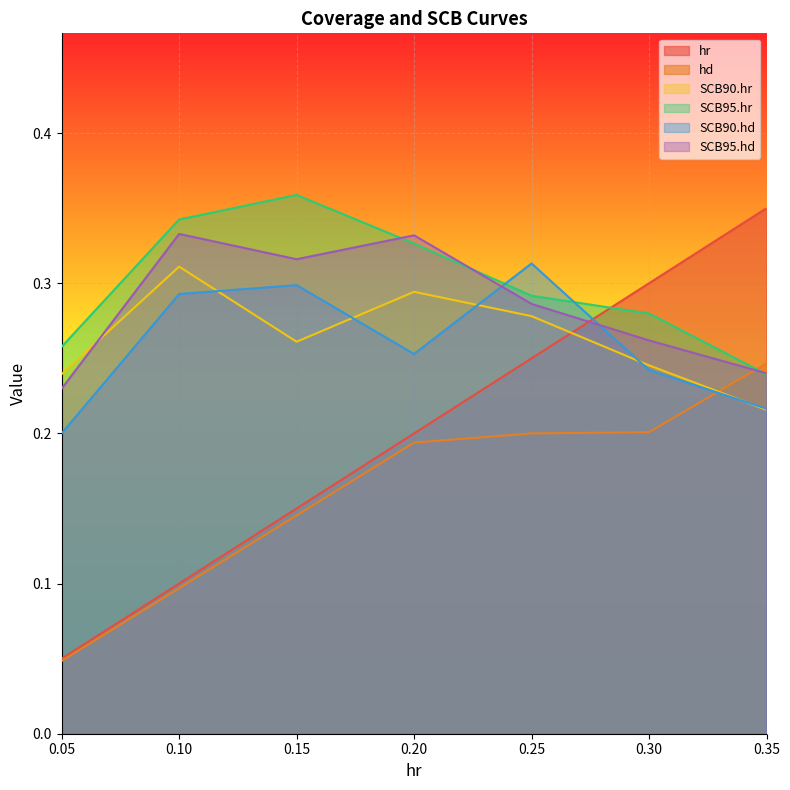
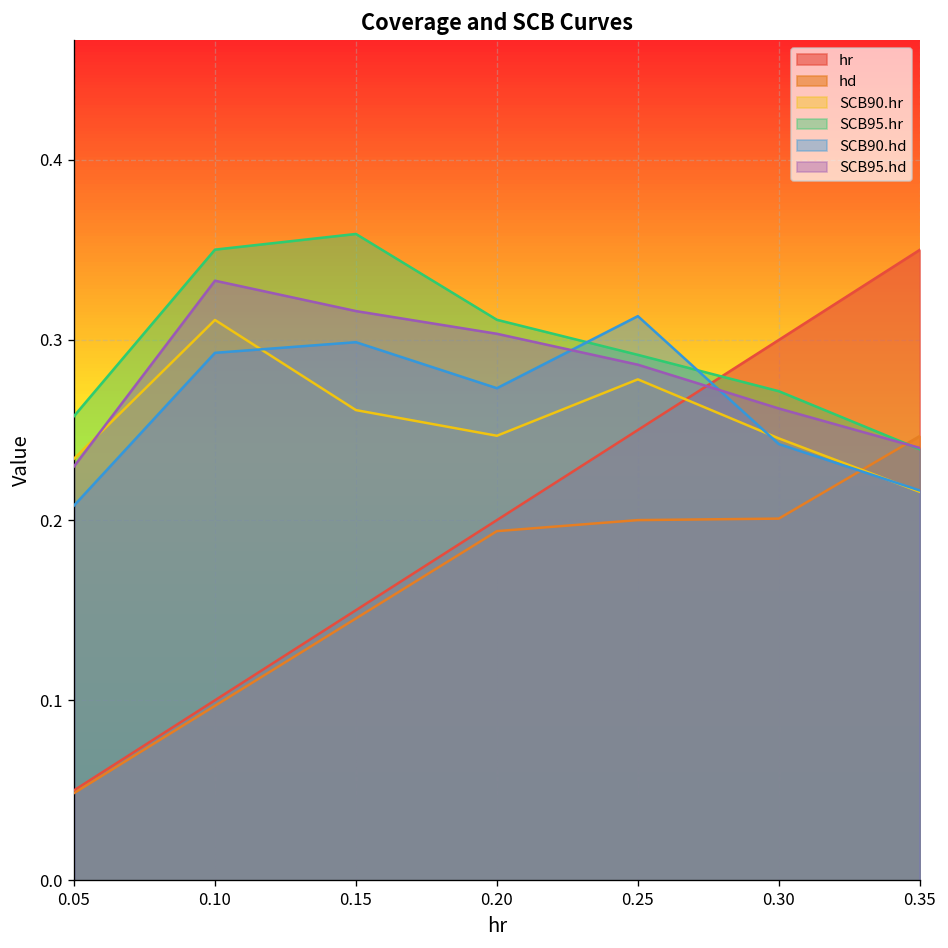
SCB90.hr, 0.05: 0.239 -> 0.234
SCB90.hd, 0.05: 0.200 -> 0.208
SCB95.hr, 0.10: 0.342 -> 0.350
SCB90.hr, 0.20: 0.294 -> 0.247
SCB95.hr, 0.20: 0.326 -> 0.311
SCB90.hd, 0.20: 0.253 -> 0.273
SCB95.hd, 0.20: 0.332 -> 0.303
SCB95.hr, 0.30: 0.280 -> 0.272
